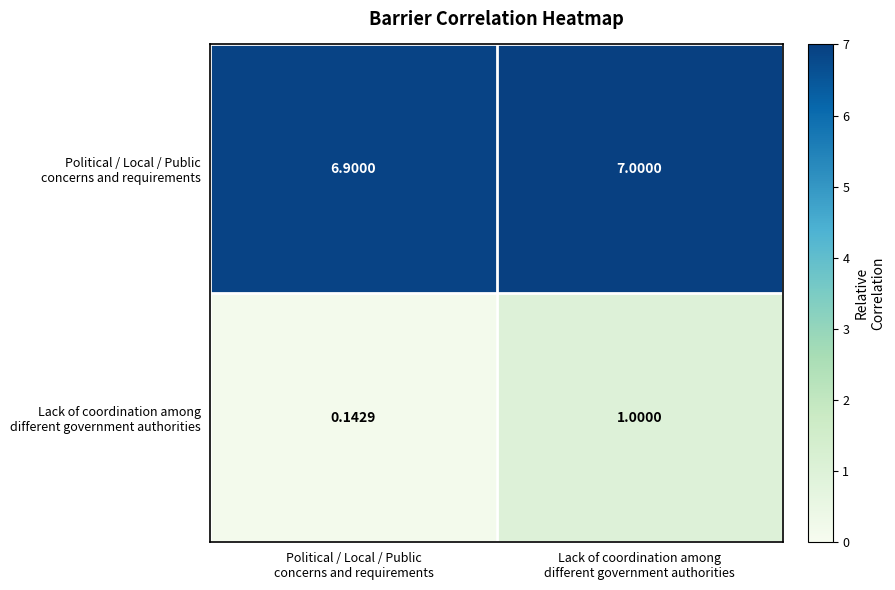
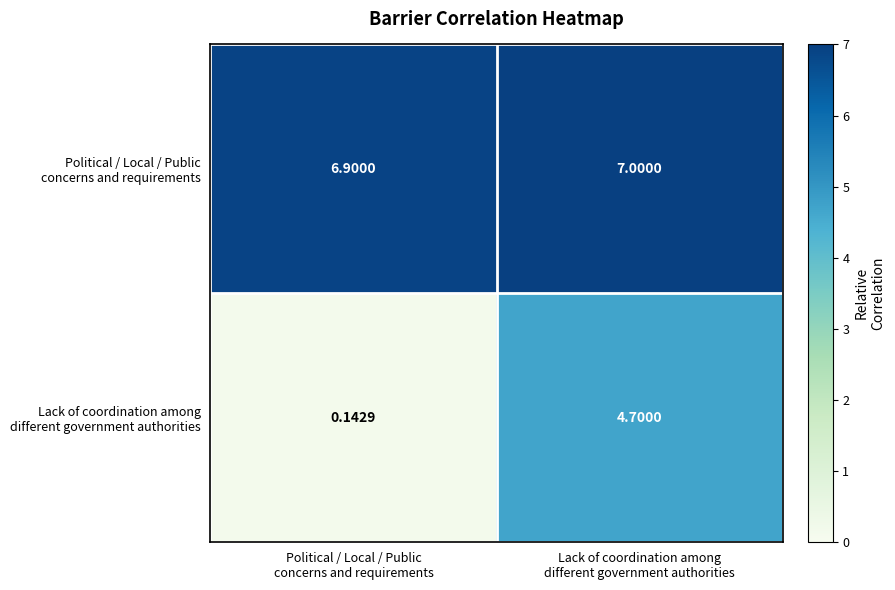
Lack of coordination among different government authorities, Lack of coordination among different government authorities: 1.0000 -> 4.7000
